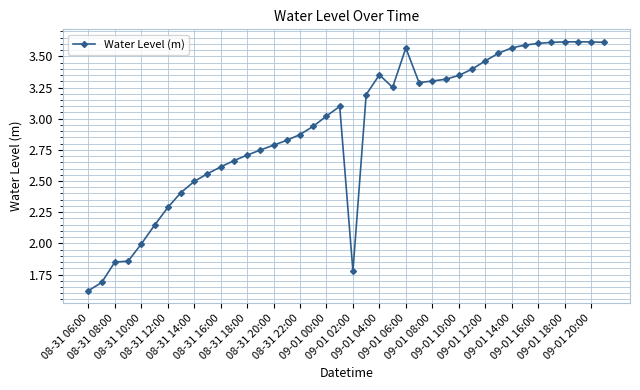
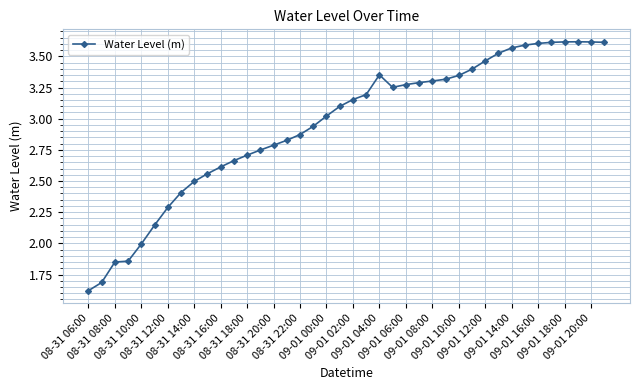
09-01 02:00: 1.78 -> 3.15
09-01 06:00: 3.57 -> 3.27
